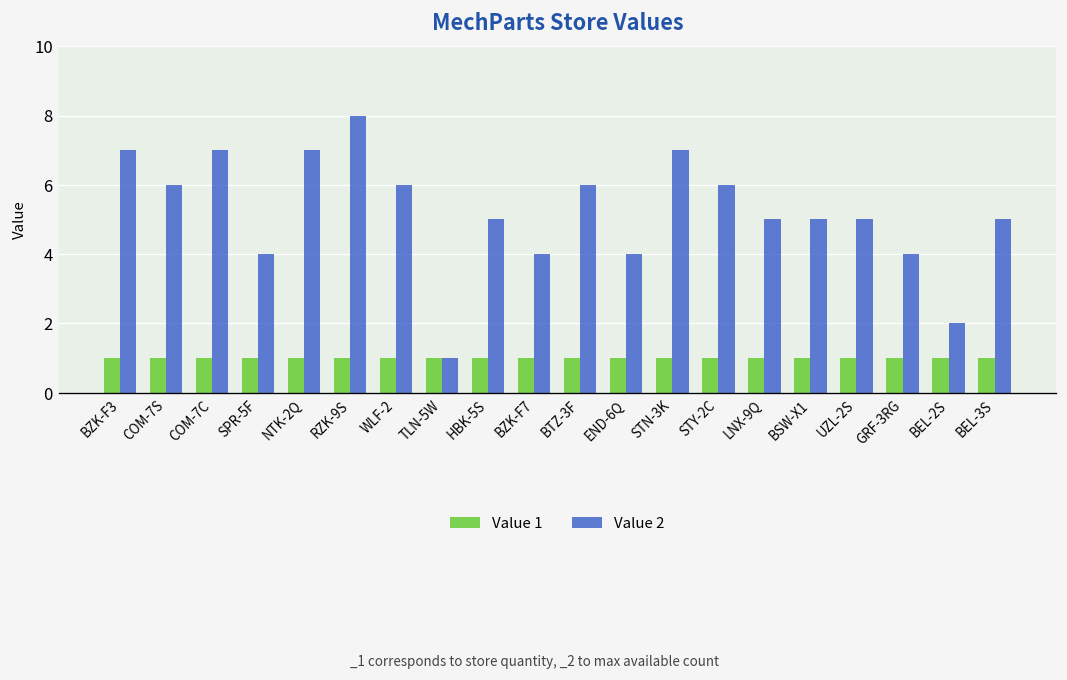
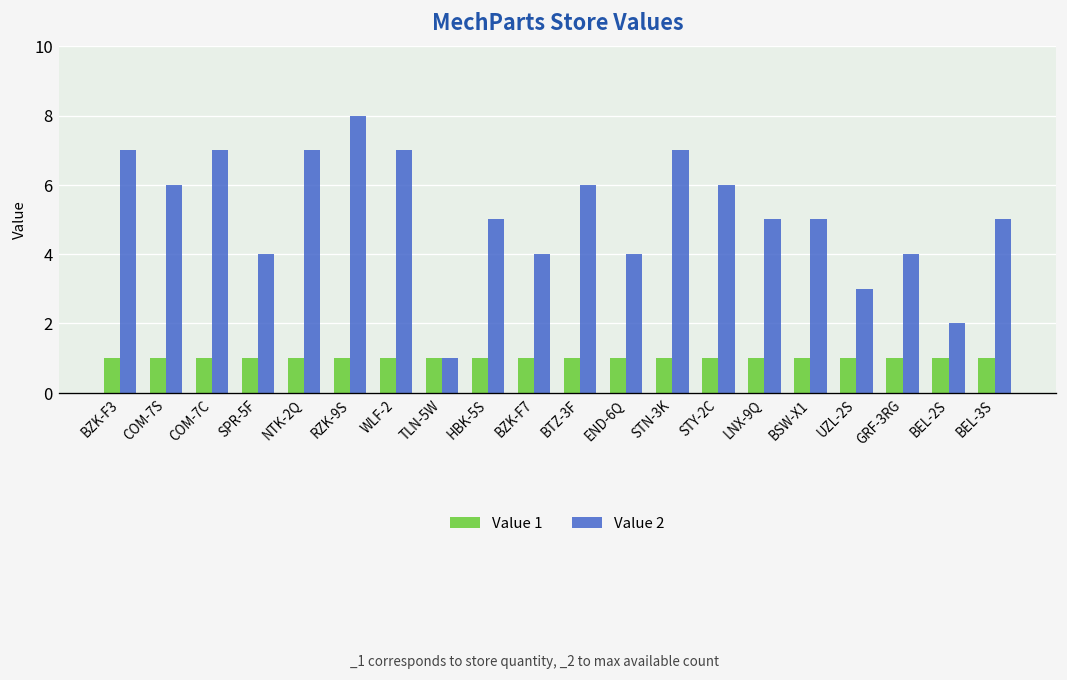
Value 2, WLF-2: 6 -> 7
Value 2, UZL-2S: 5 -> 3
